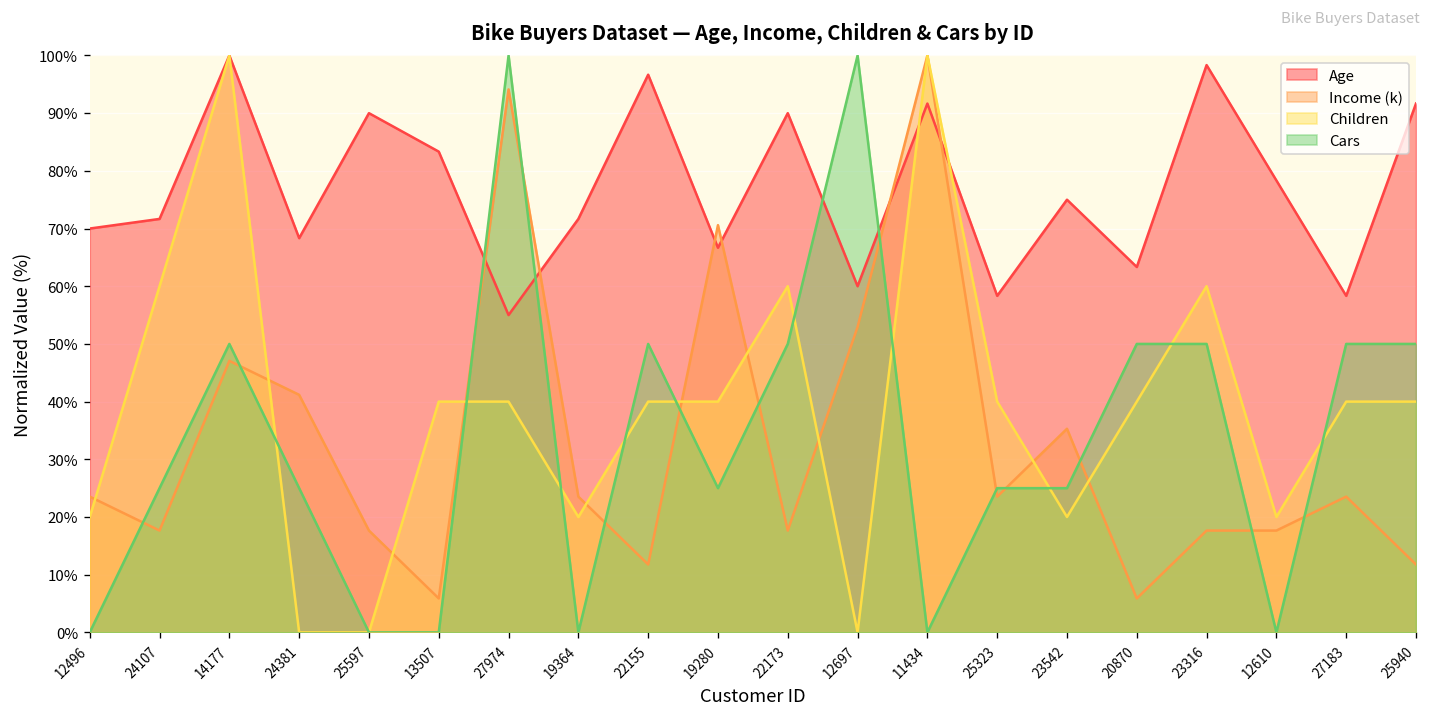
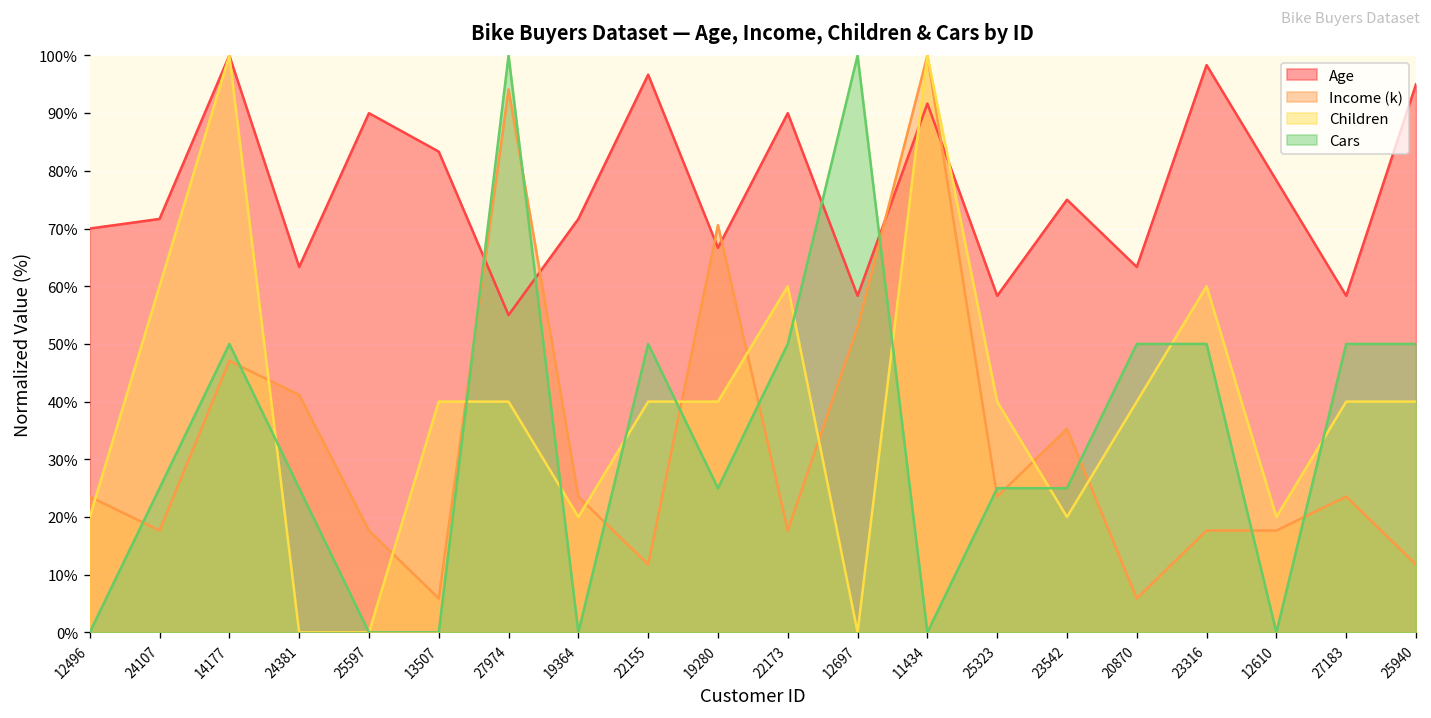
Age, 24381: 68% -> 63%
Age, 12697: 60% -> 58%
Age, 25940: 92% -> 95%
